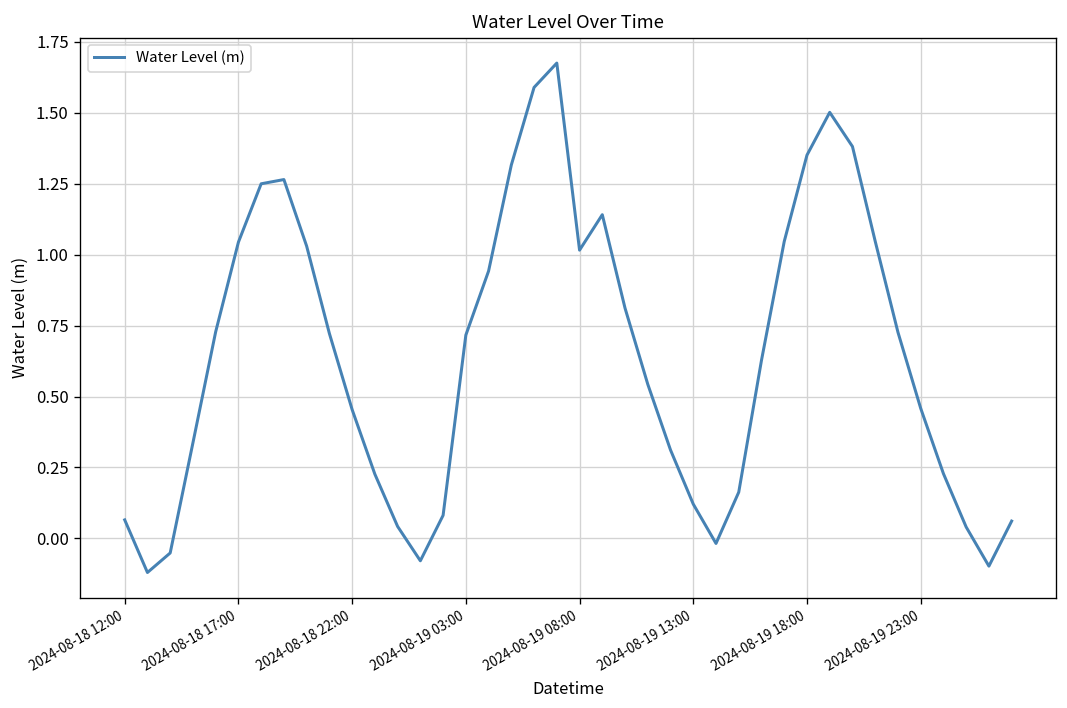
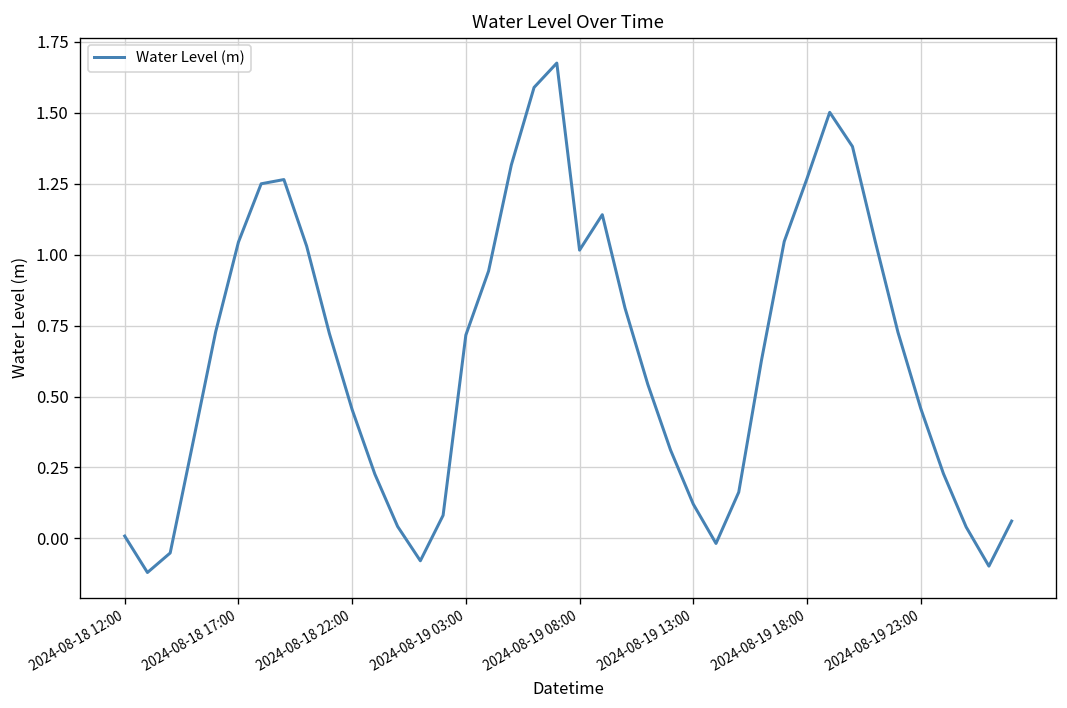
2024-08-18 12:00: 0.07 -> 0.01
2024-08-19 18:00: 1.35 -> 1.27
